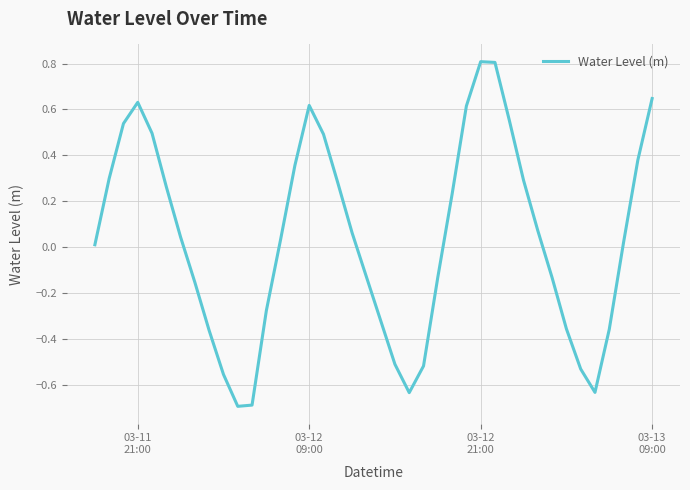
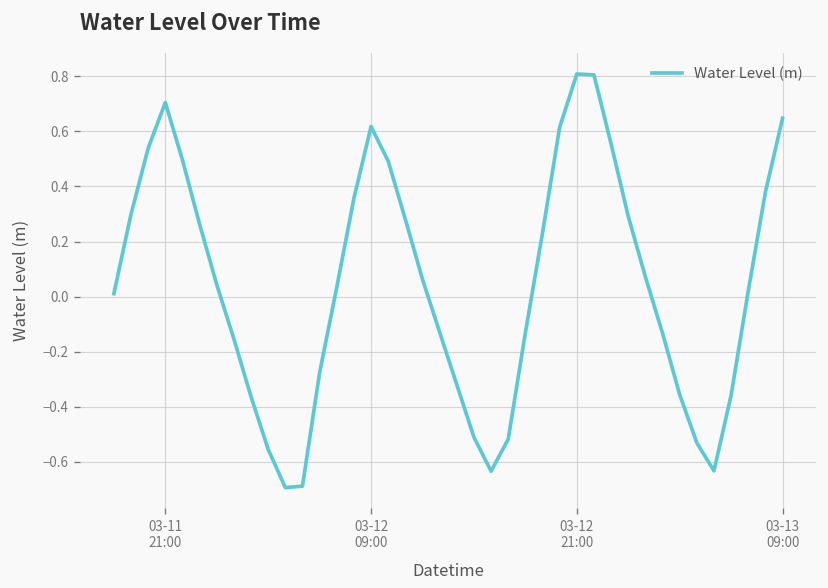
03-11 21:00: 0.63 -> 0.70
